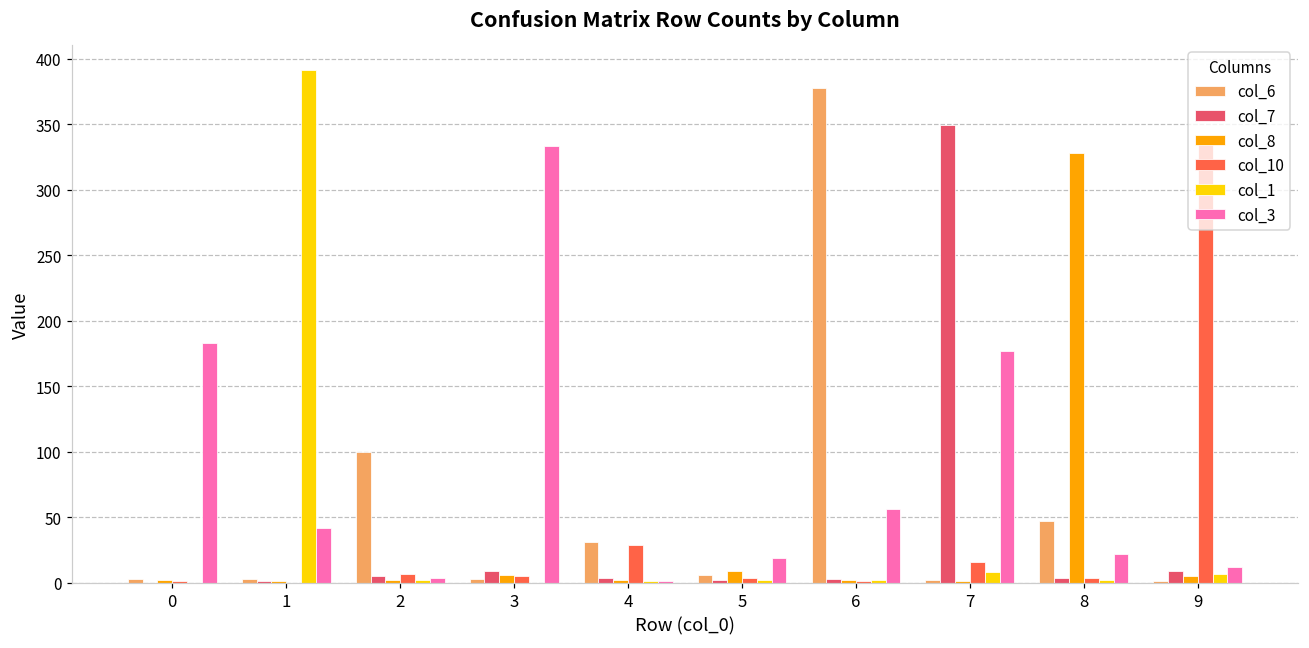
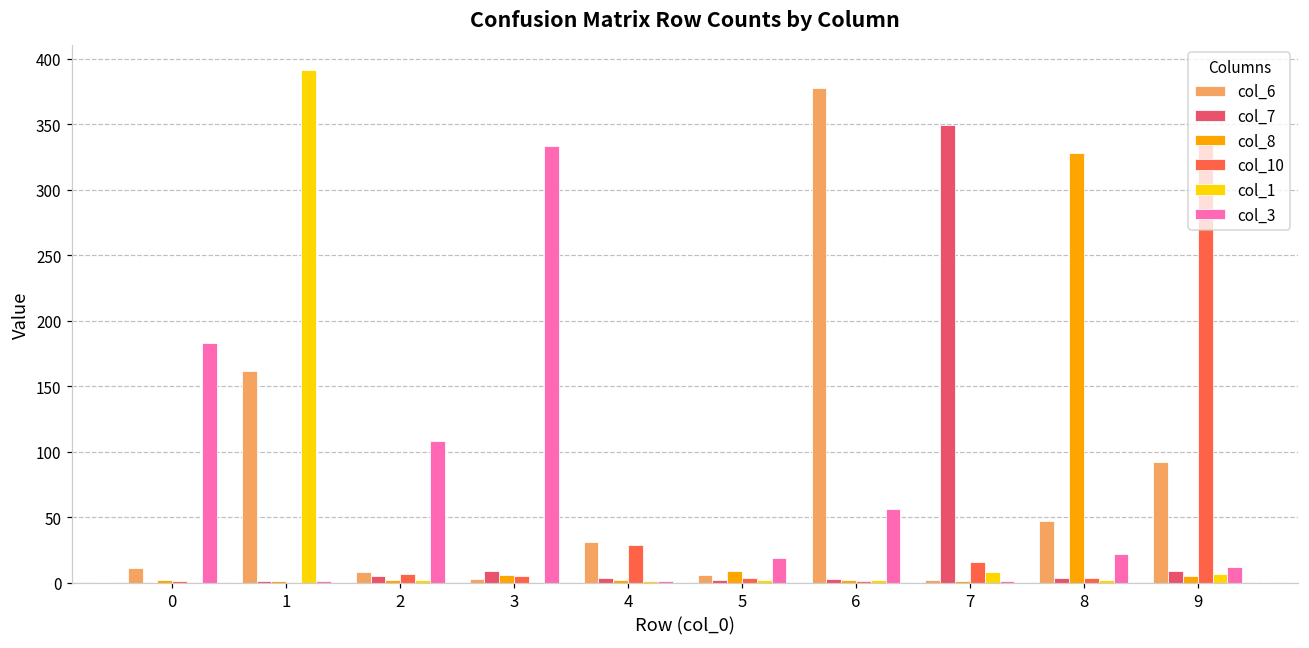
col_6, 0: 3 -> 11
col_6, 1: 3 -> 162
col_3, 1: 42 -> 1
col_6, 2: 100 -> 8
col_3, 2: 4 -> 109
col_3, 7: 177 -> 1
col_6, 9: 1 -> 92
